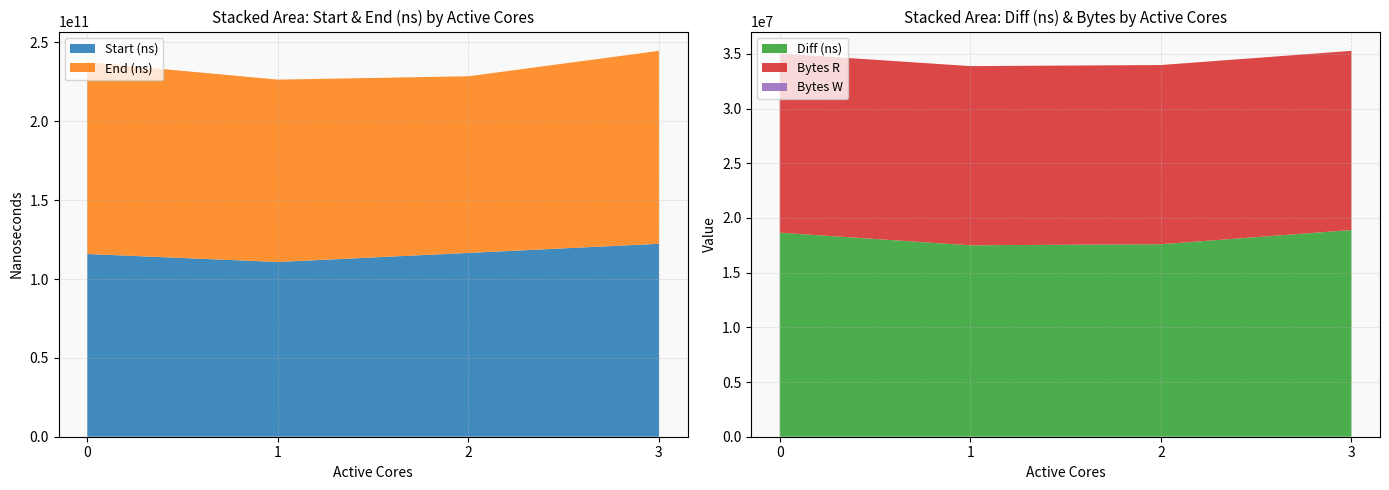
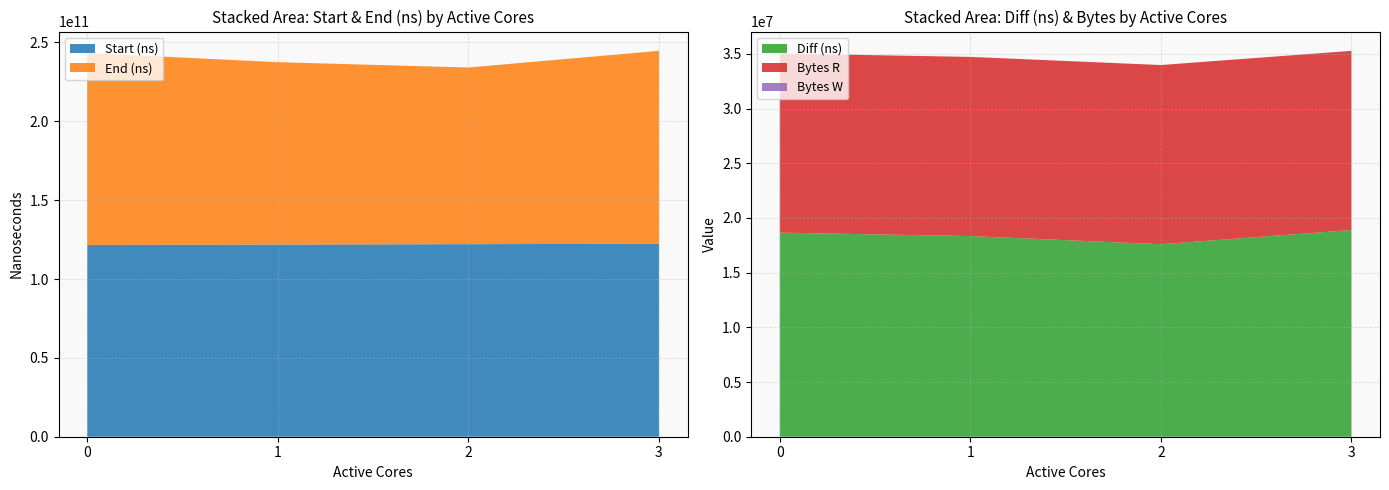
Stacked Area: Start & End (ns) by Active Cores, Start (ns), 0: 116000000000 -> 122000000000
Stacked Area: Start & End (ns) by Active Cores, Start (ns), 1: 111000000000 -> 122000000000
Stacked Area: Start & End (ns) by Active Cores, Start (ns), 2: 117000000000 -> 122000000000
Stacked Area: Diff (ns) & Bytes by Active Cores, Diff (ns), 1: 17500000 -> 18300000
